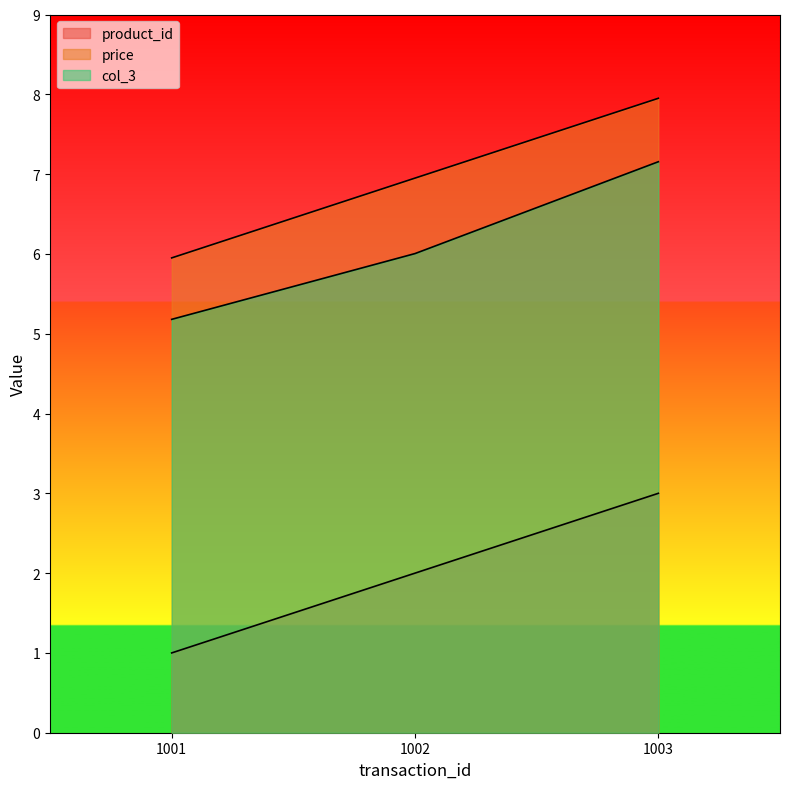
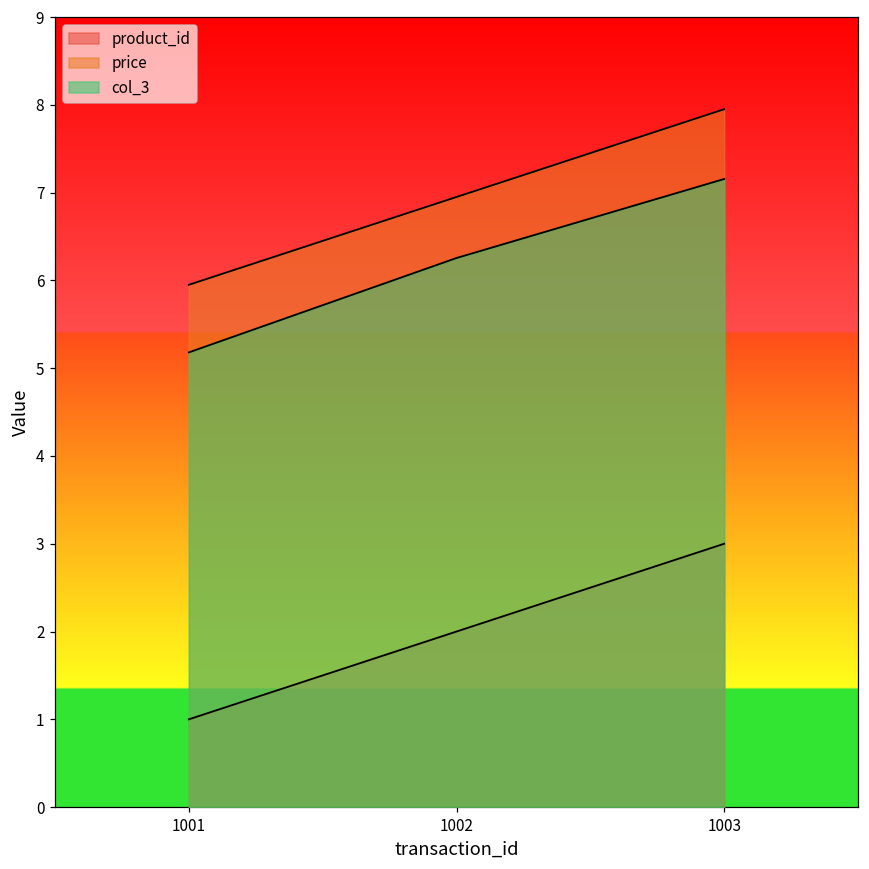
col_3, 1002: 6.0 -> 6.3
